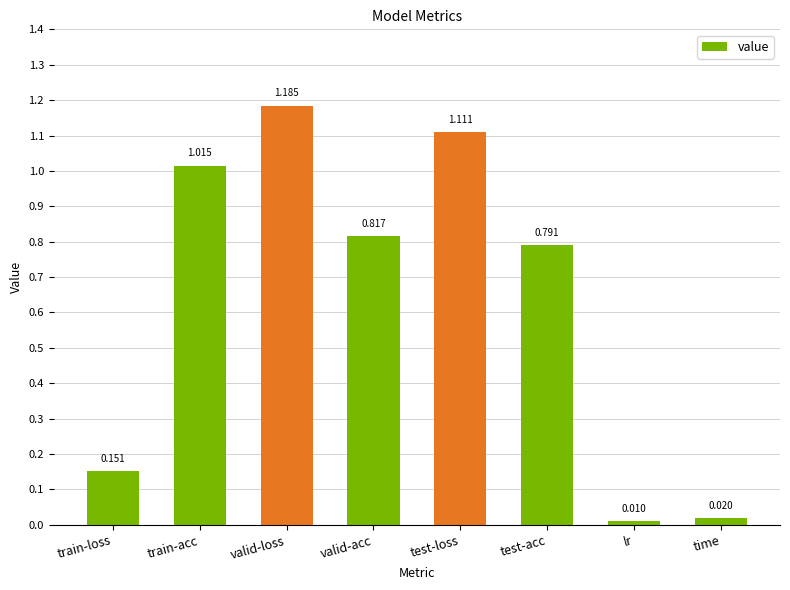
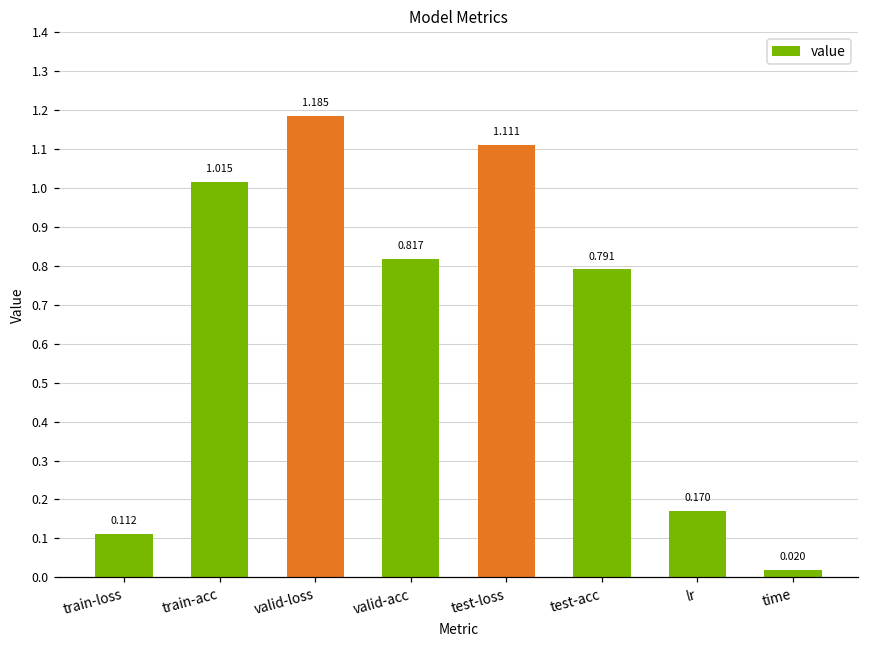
train-loss: 0.151 -> 0.112
lr: 0.010 -> 0.170
